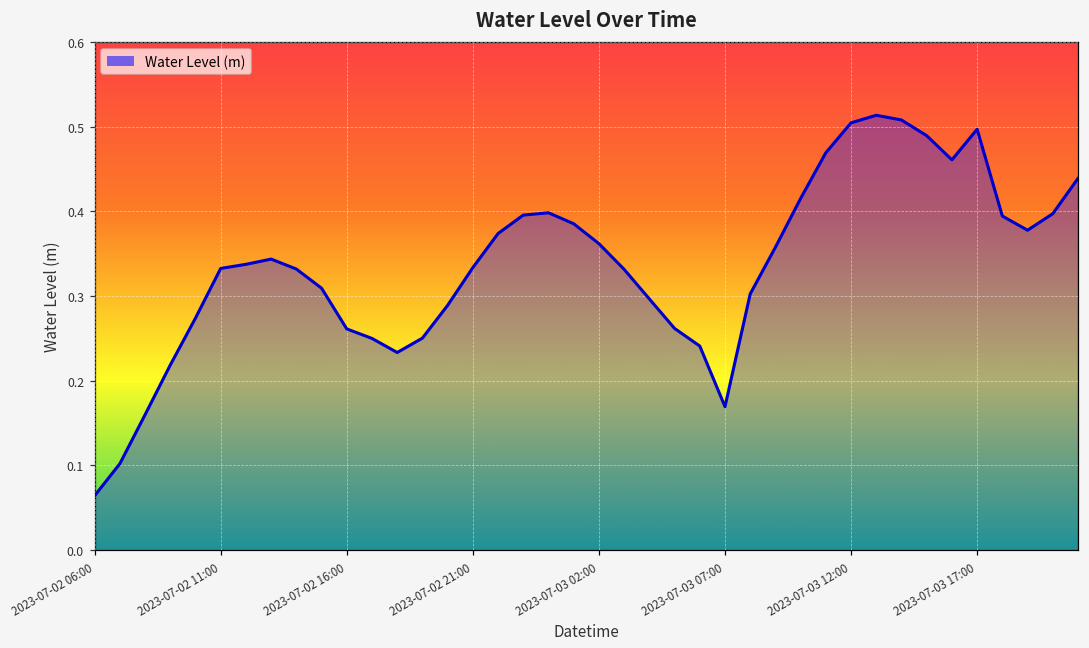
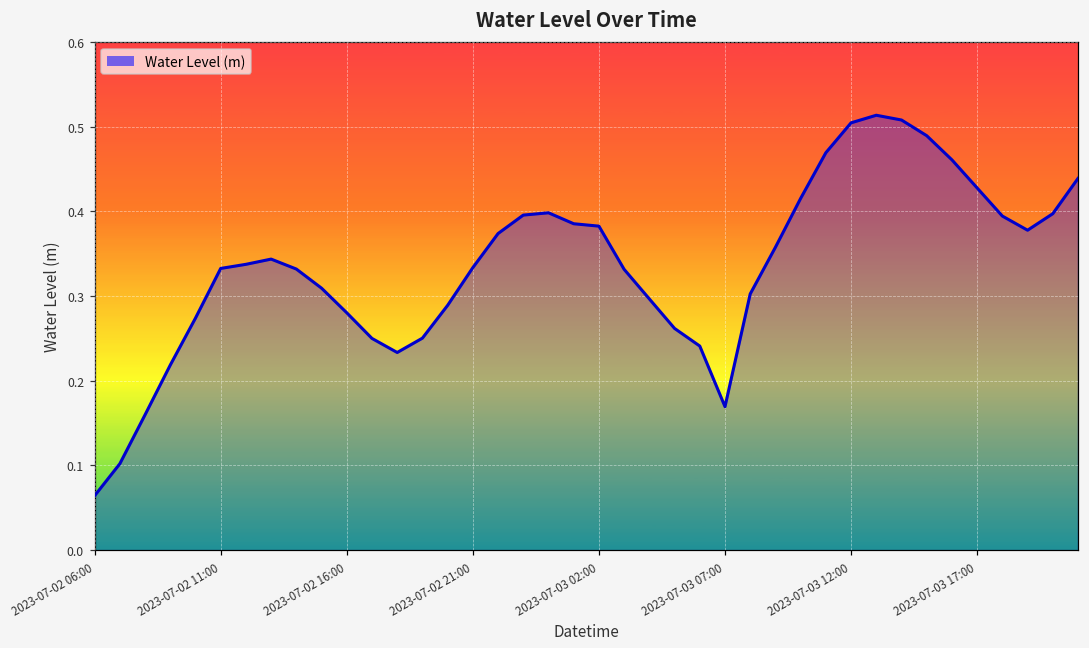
2023-07-02 16:00: 0.26 -> 0.28
2023-07-03 02:00: 0.36 -> 0.38
2023-07-03 17:00: 0.50 -> 0.43
